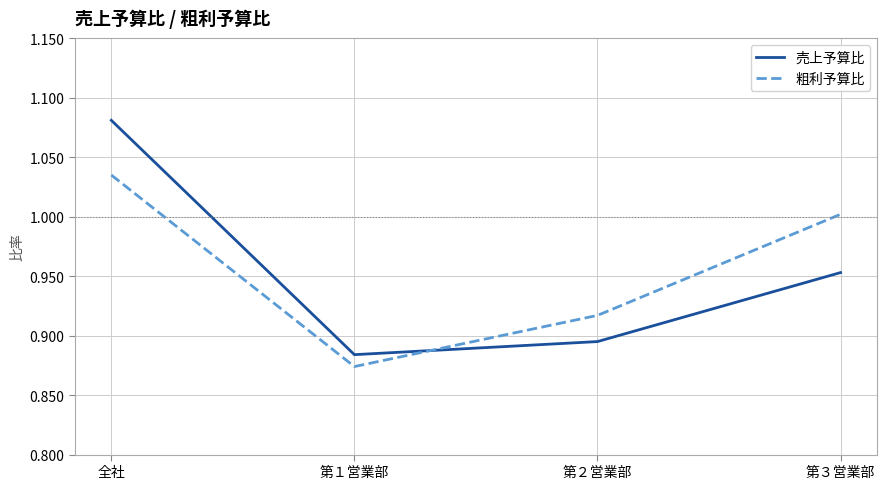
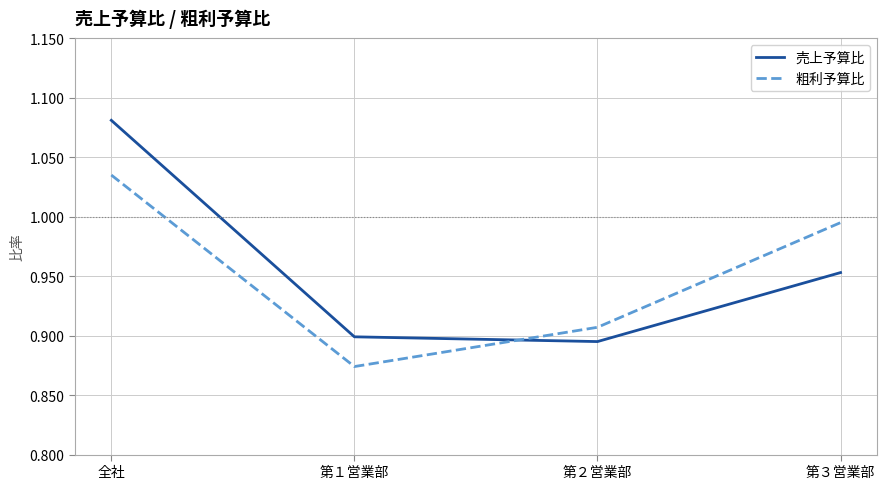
売上予算比, 第１営業部: 0.884 -> 0.899
粗利予算比, 第２営業部: 0.917 -> 0.907
粗利予算比, 第３営業部: 1.002 -> 0.995
